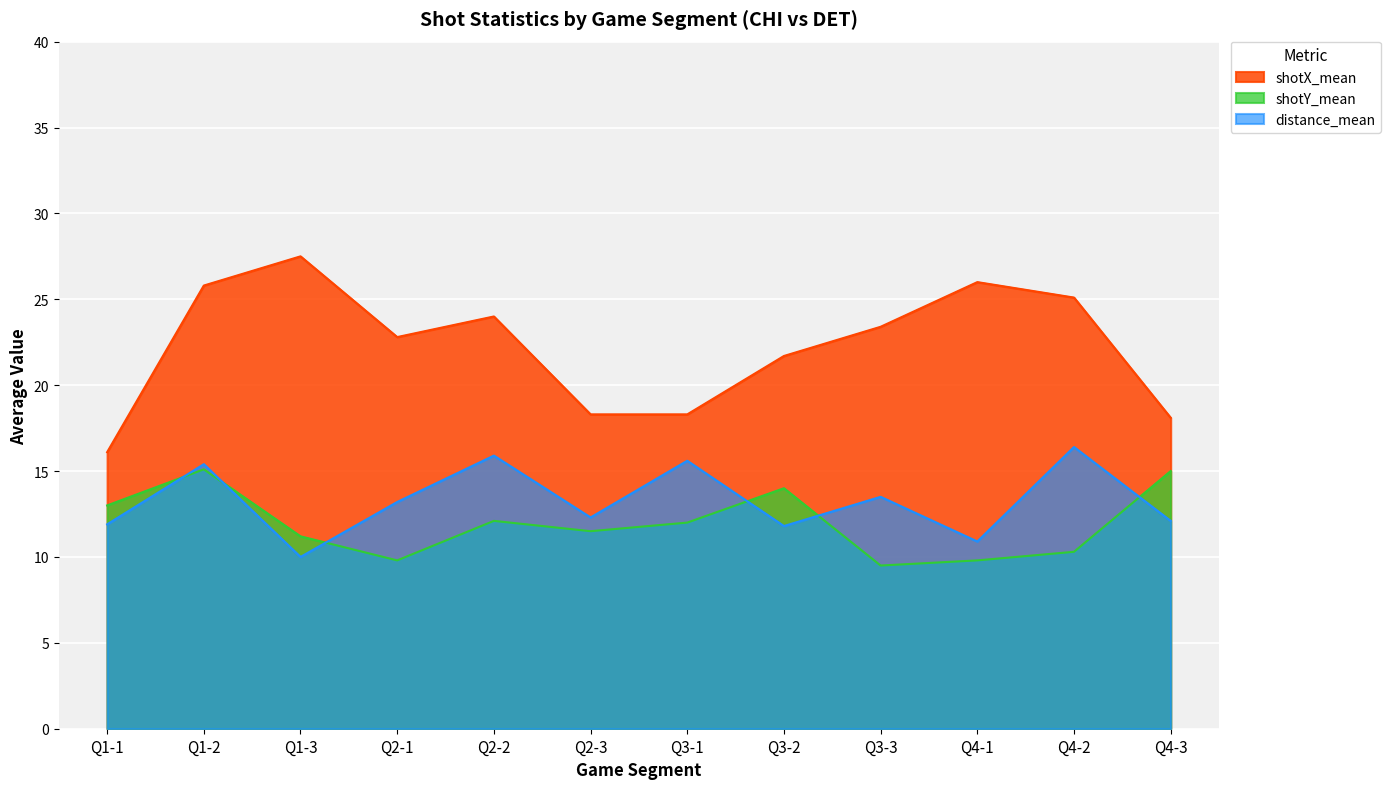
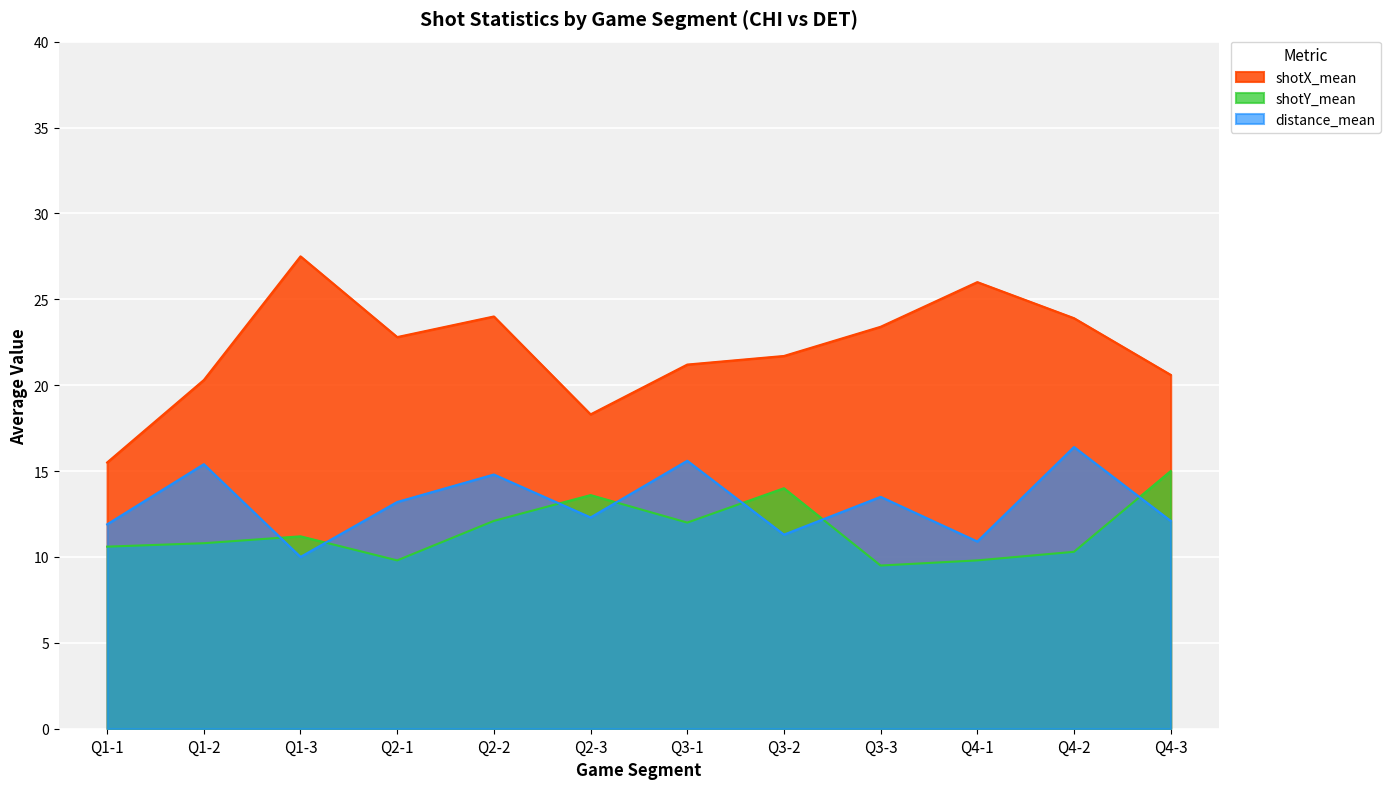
shotX_mean, Q1-1: 16.1 -> 15.5
shotY_mean, Q1-1: 13.0 -> 10.6
shotX_mean, Q1-2: 25.8 -> 20.3
shotY_mean, Q1-2: 15.1 -> 10.8
distance_mean, Q2-2: 15.9 -> 14.8
shotY_mean, Q2-3: 11.5 -> 13.6
shotX_mean, Q3-1: 18.3 -> 21.2
distance_mean, Q3-2: 11.8 -> 11.3
shotX_mean, Q4-2: 25.1 -> 23.9
shotX_mean, Q4-3: 18.1 -> 20.6
